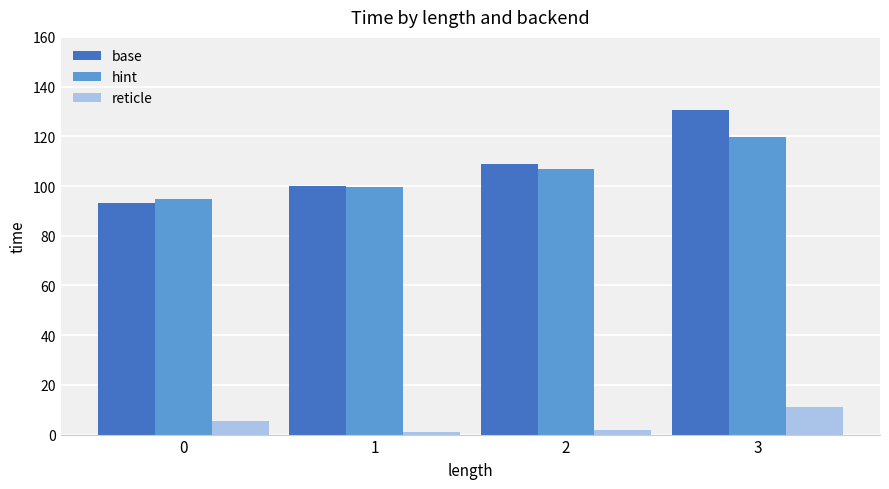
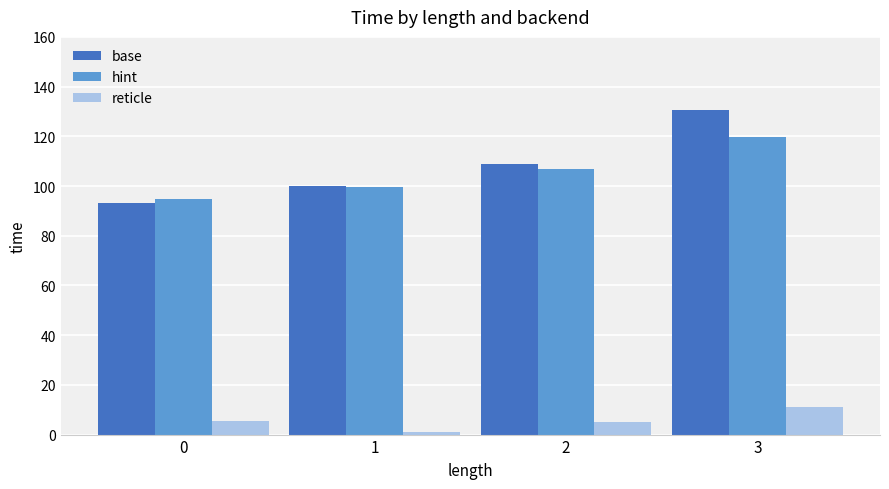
reticle, 2: 2 -> 5
